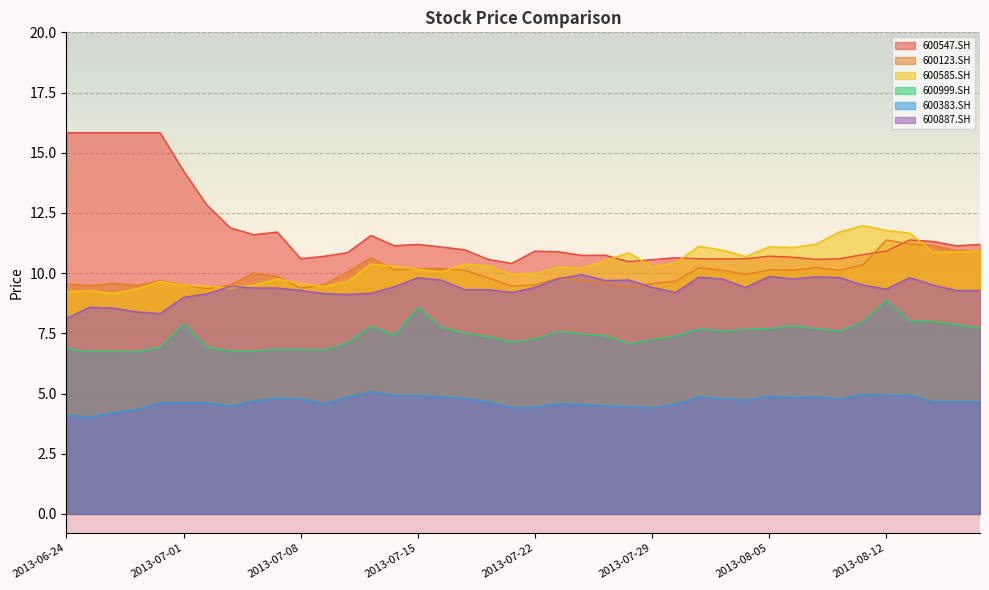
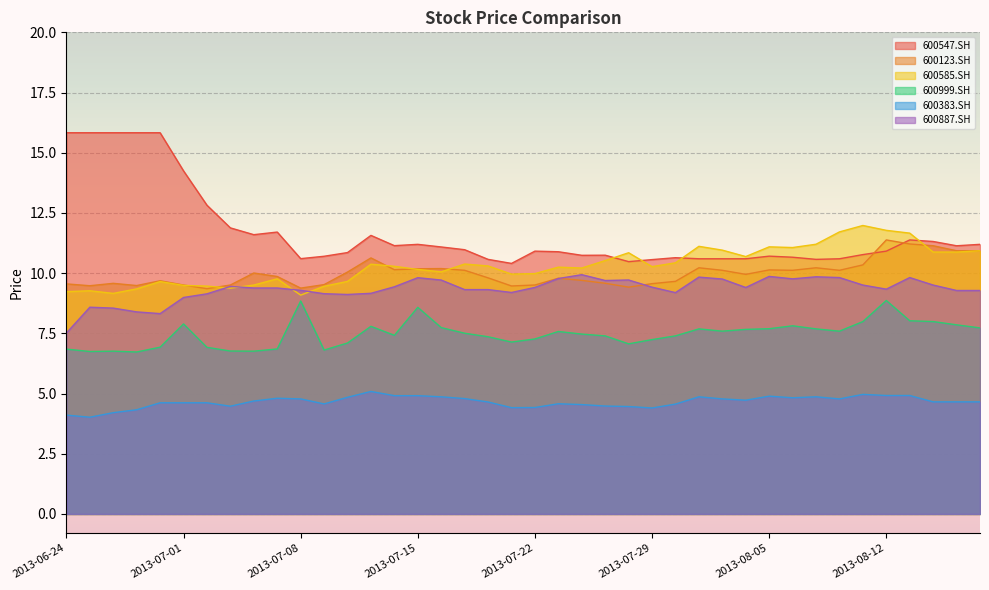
600887.SH, 2013-06-24: 8.1 -> 7.5
600585.SH, 2013-07-08: 9.5 -> 9.1
600999.SH, 2013-07-08: 6.8 -> 8.8
